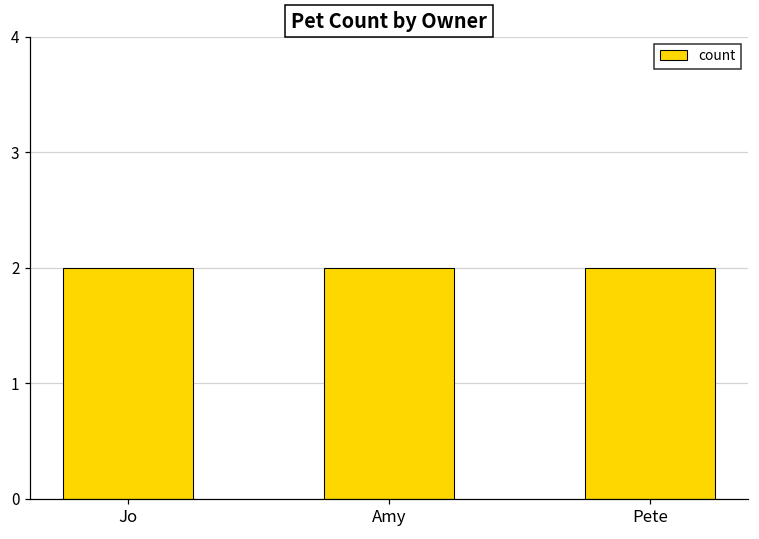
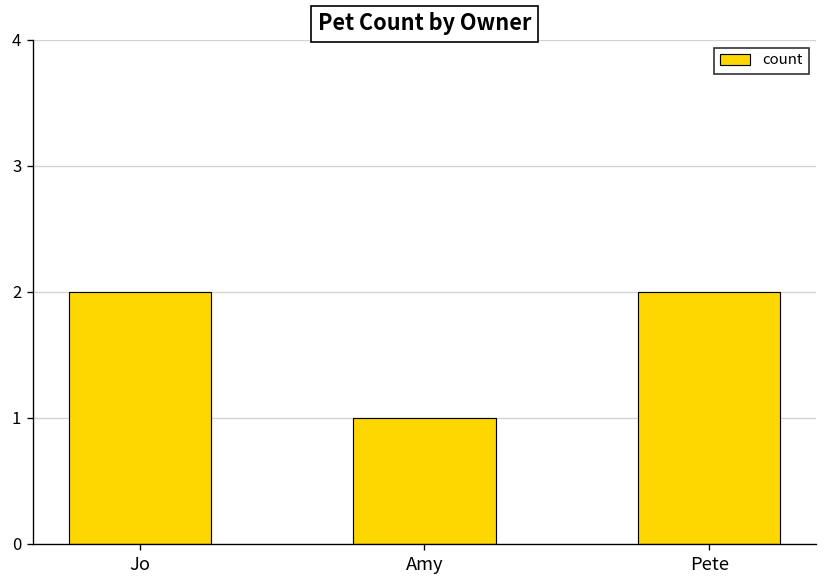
Amy: 2 -> 1
